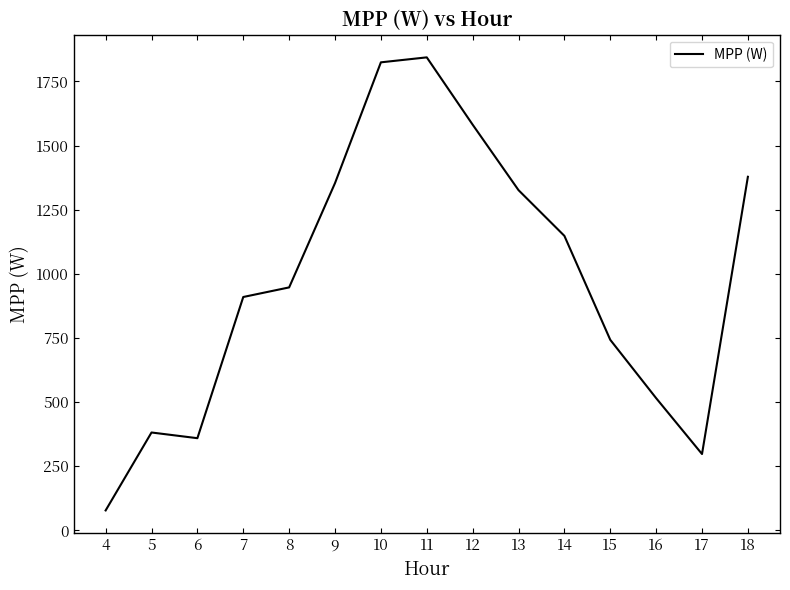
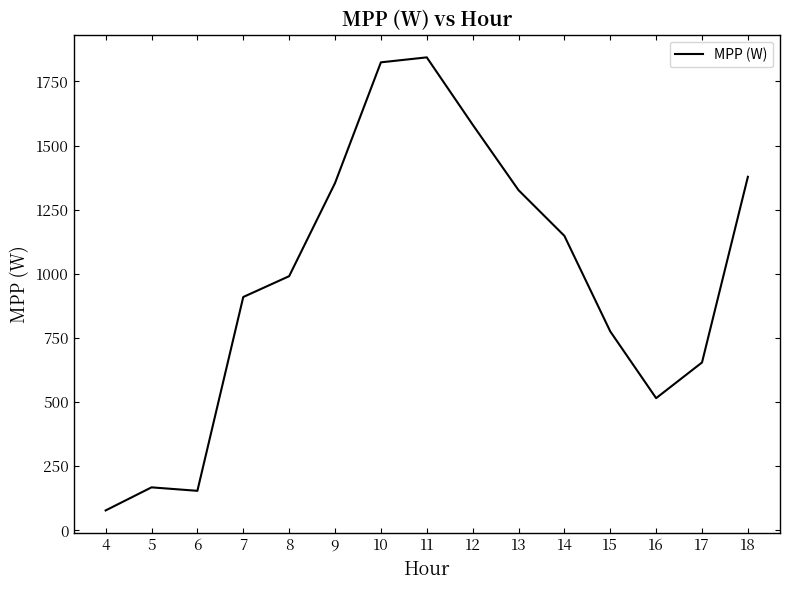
5: 380 -> 170
6: 360 -> 150
8: 950 -> 990
15: 740 -> 780
17: 300 -> 650
